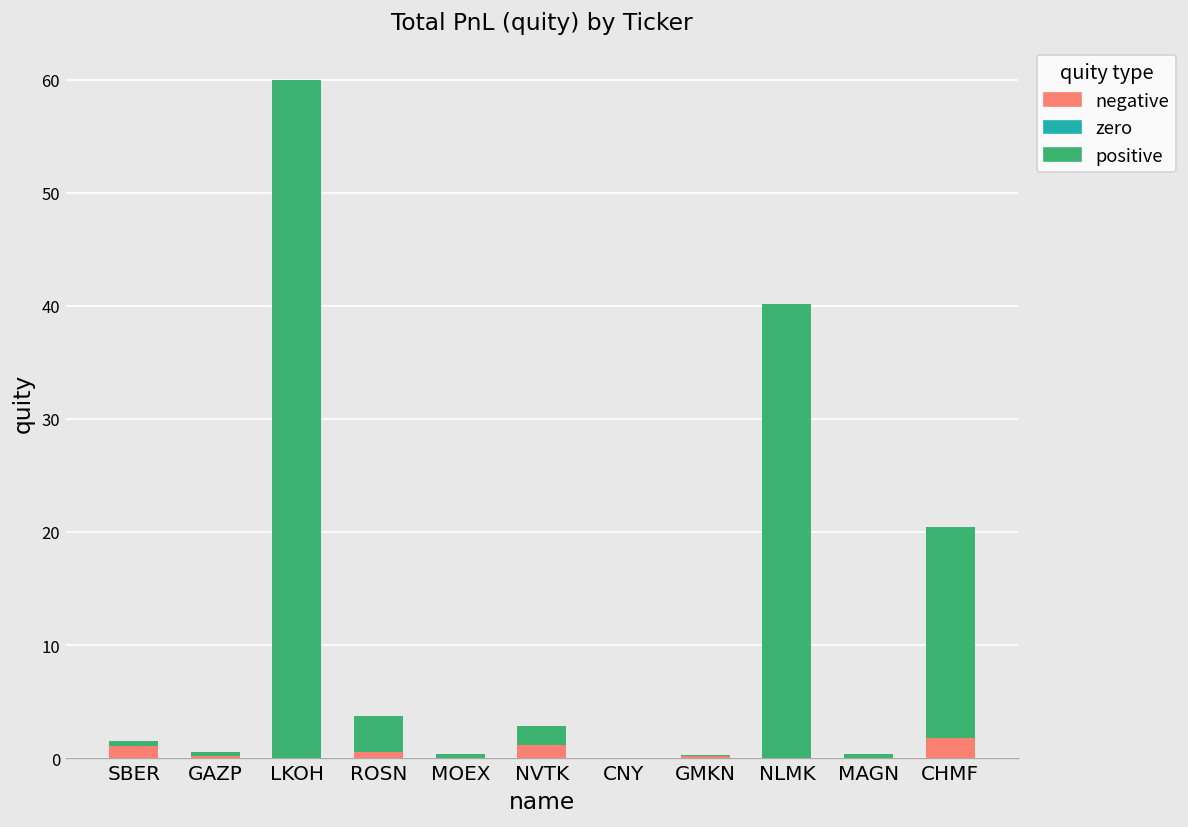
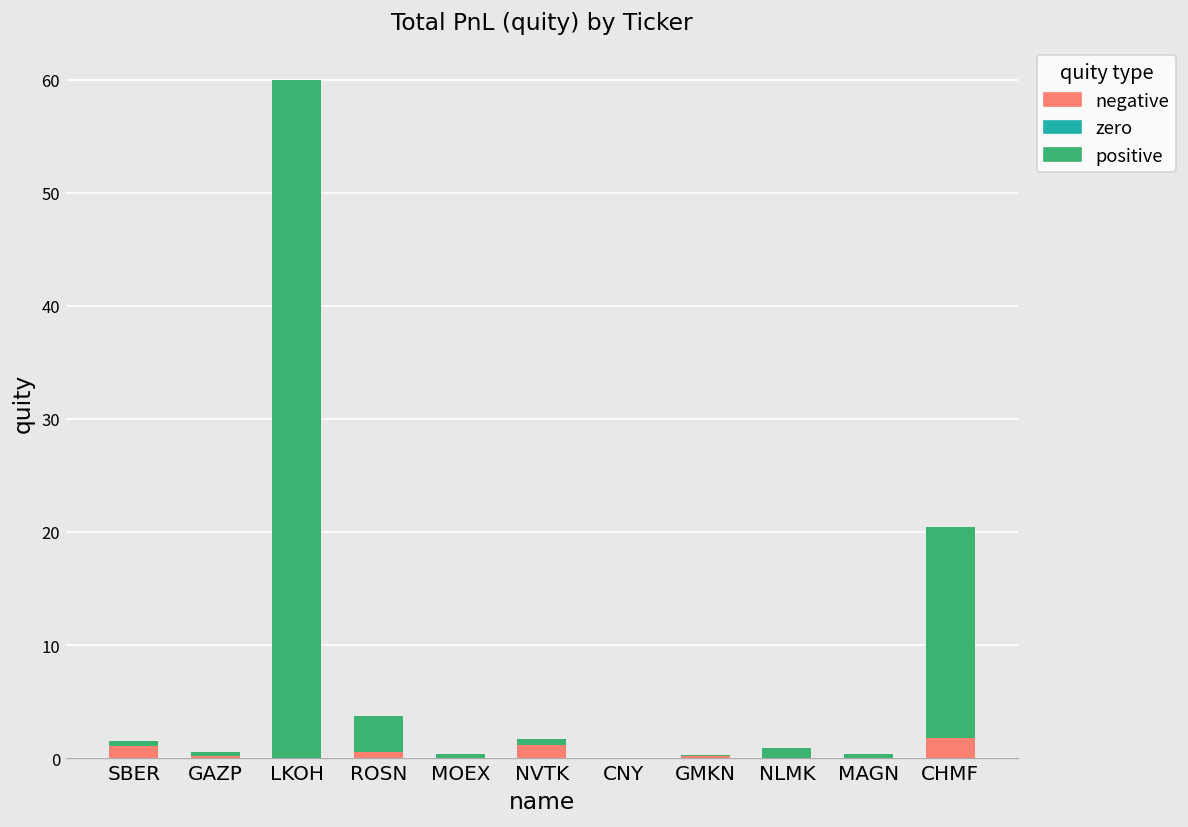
positive, NVTK: 2 -> 1
positive, NLMK: 40 -> 1
